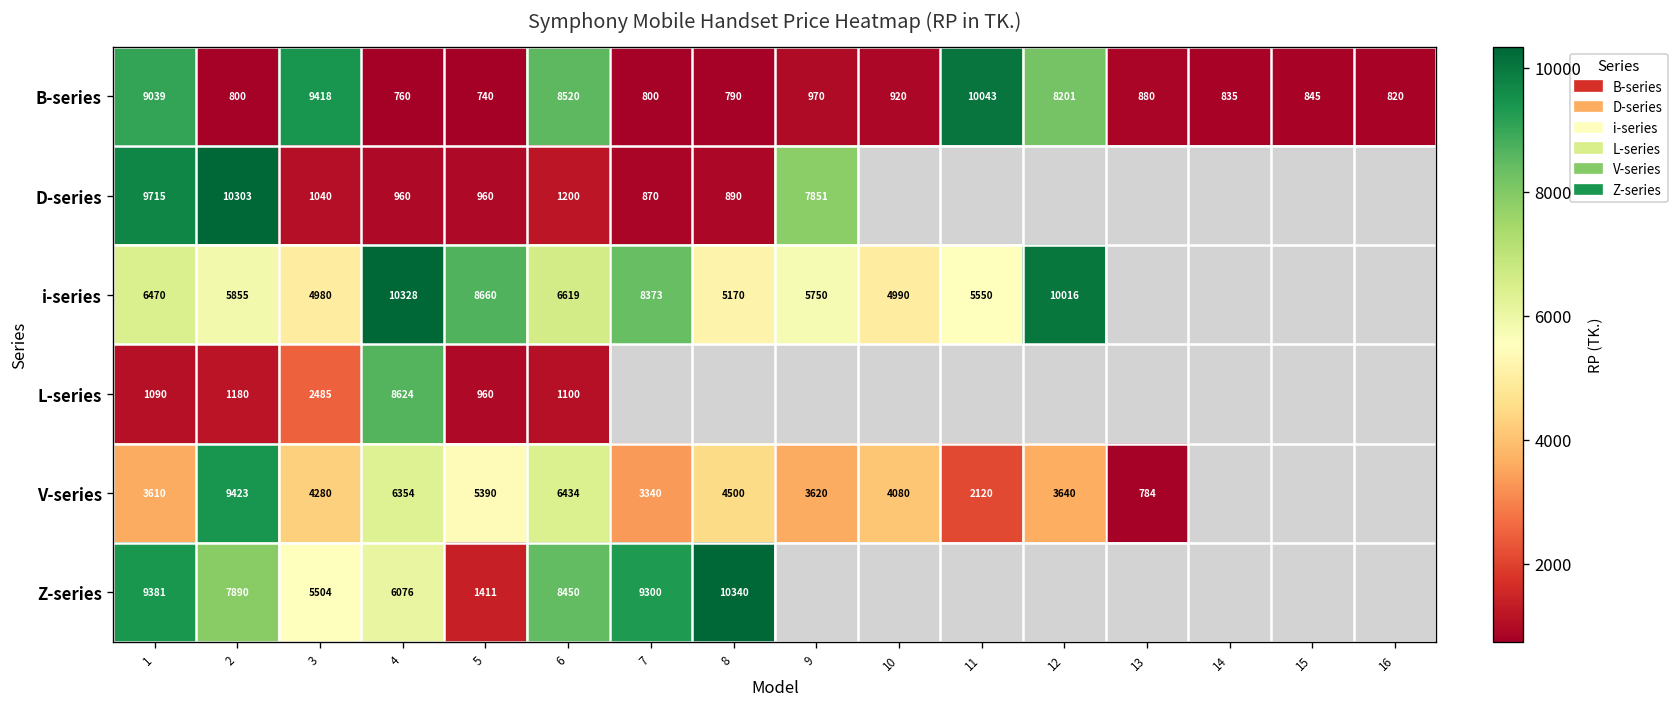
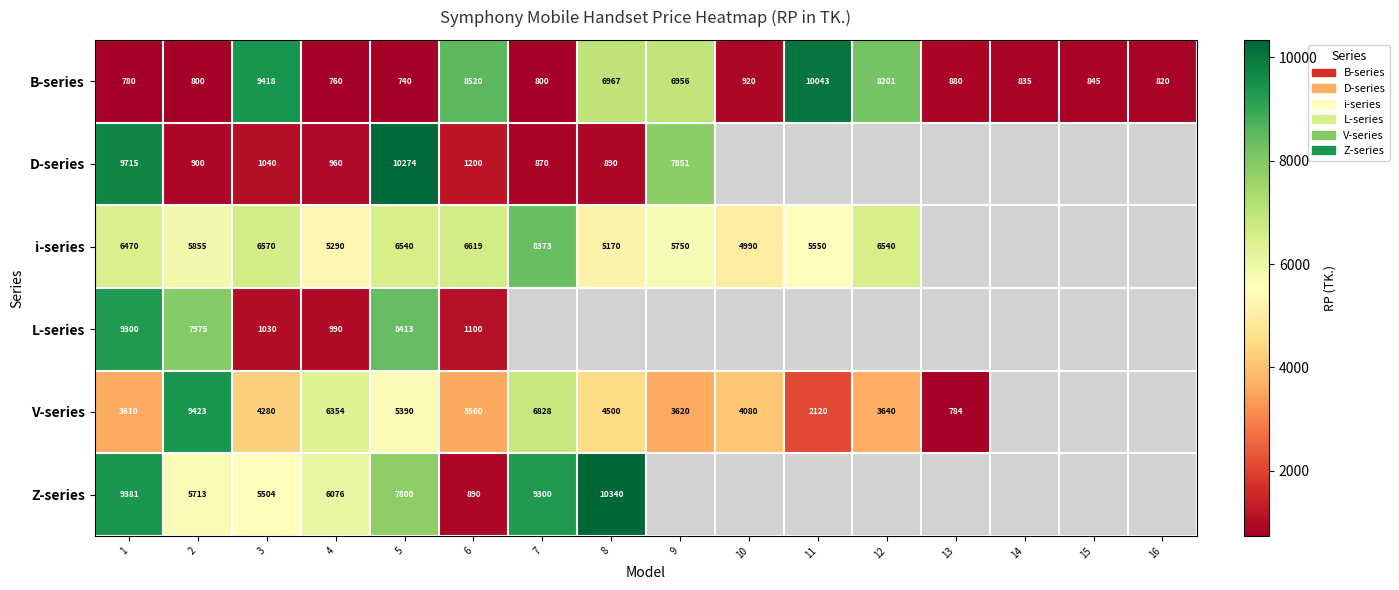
B-series, 1: 9039 -> 780
B-series, 8: 790 -> 6967
B-series, 9: 970 -> 6956
D-series, 2: 10303 -> 900
D-series, 5: 960 -> 10274
i-series, 3: 4980 -> 6570
i-series, 4: 10328 -> 5290
i-series, 5: 8660 -> 6540
i-series, 12: 10016 -> 6540
L-series, 1: 1090 -> 9300
L-series, 2: 1180 -> 7975
L-series, 3: 2485 -> 1030
L-series, 4: 8624 -> 990
L-series, 5: 960 -> 8413
V-series, 6: 6434 -> 3560
V-series, 7: 3340 -> 6828
Z-series, 2: 7890 -> 5713
Z-series, 5: 1411 -> 7800
Z-series, 6: 8450 -> 890
